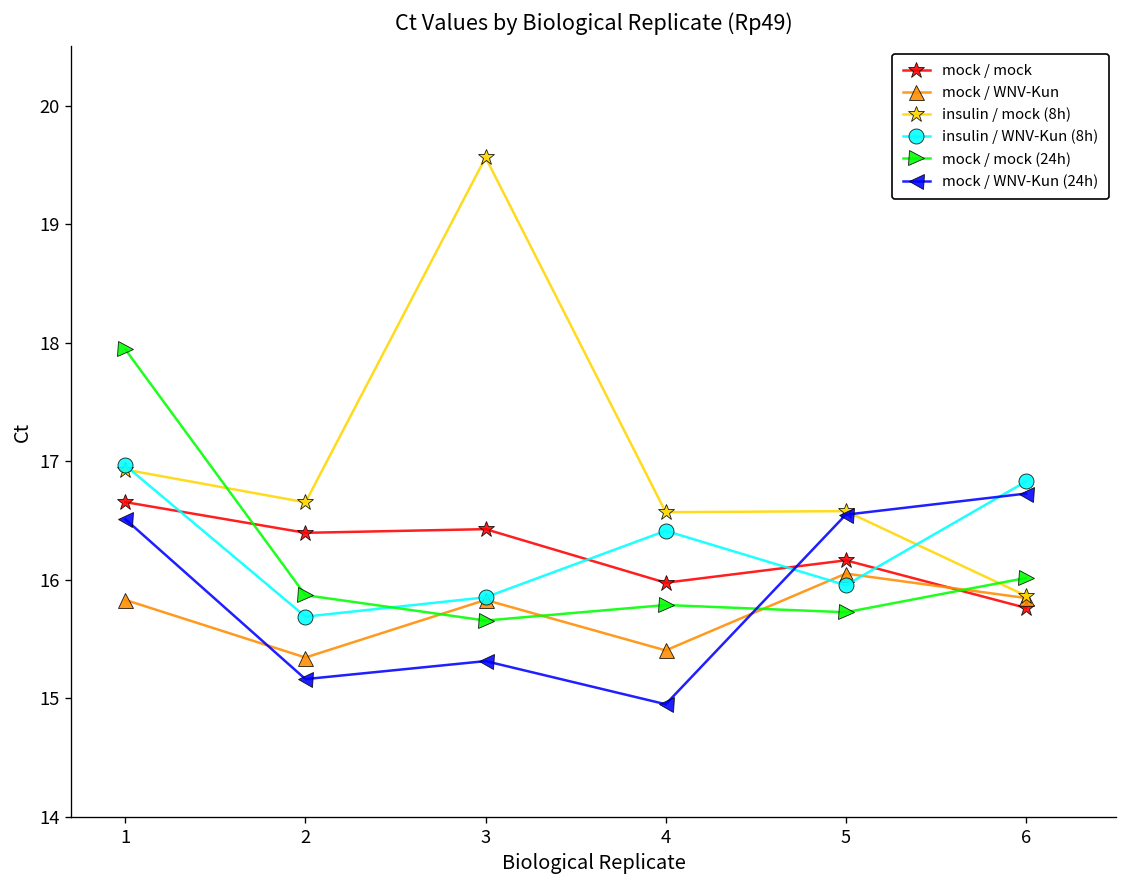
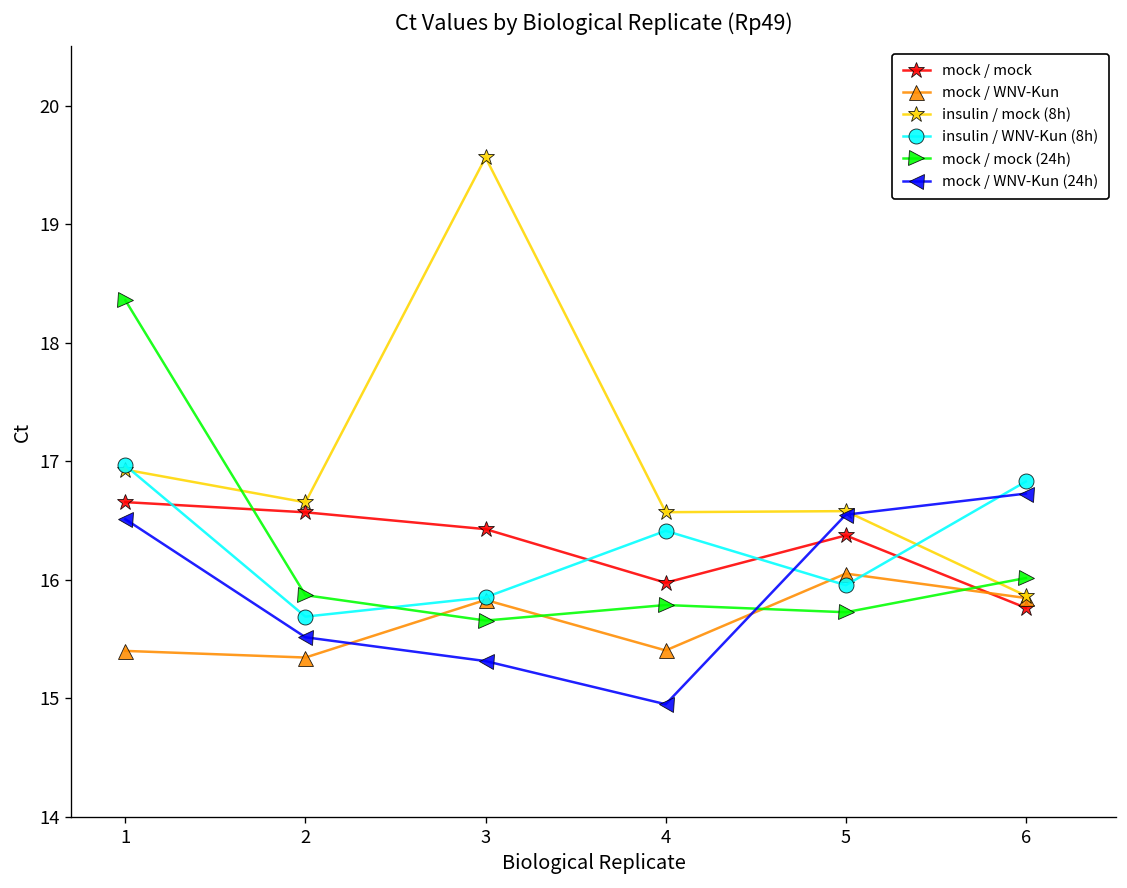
mock / WNV-Kun, 1: 15.8 -> 15.4
mock / mock (24h), 1: 17.9 -> 18.4
mock / mock, 2: 16.4 -> 16.6
mock / WNV-Kun (24h), 2: 15.2 -> 15.5
mock / mock, 5: 16.2 -> 16.4
